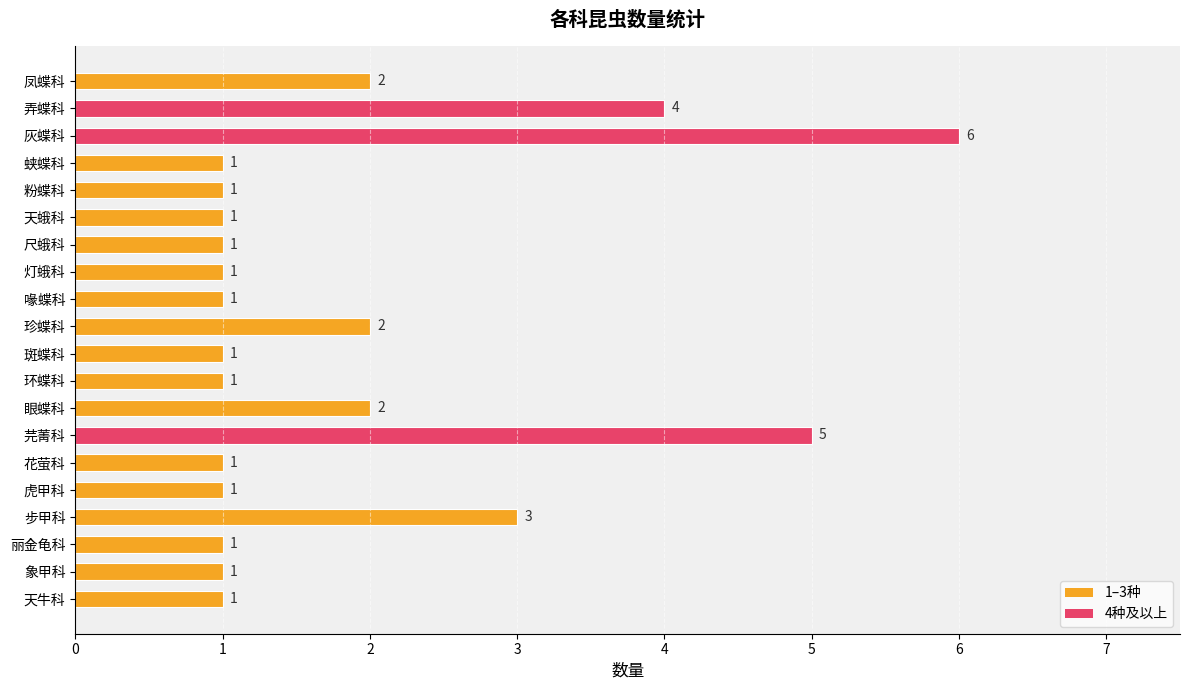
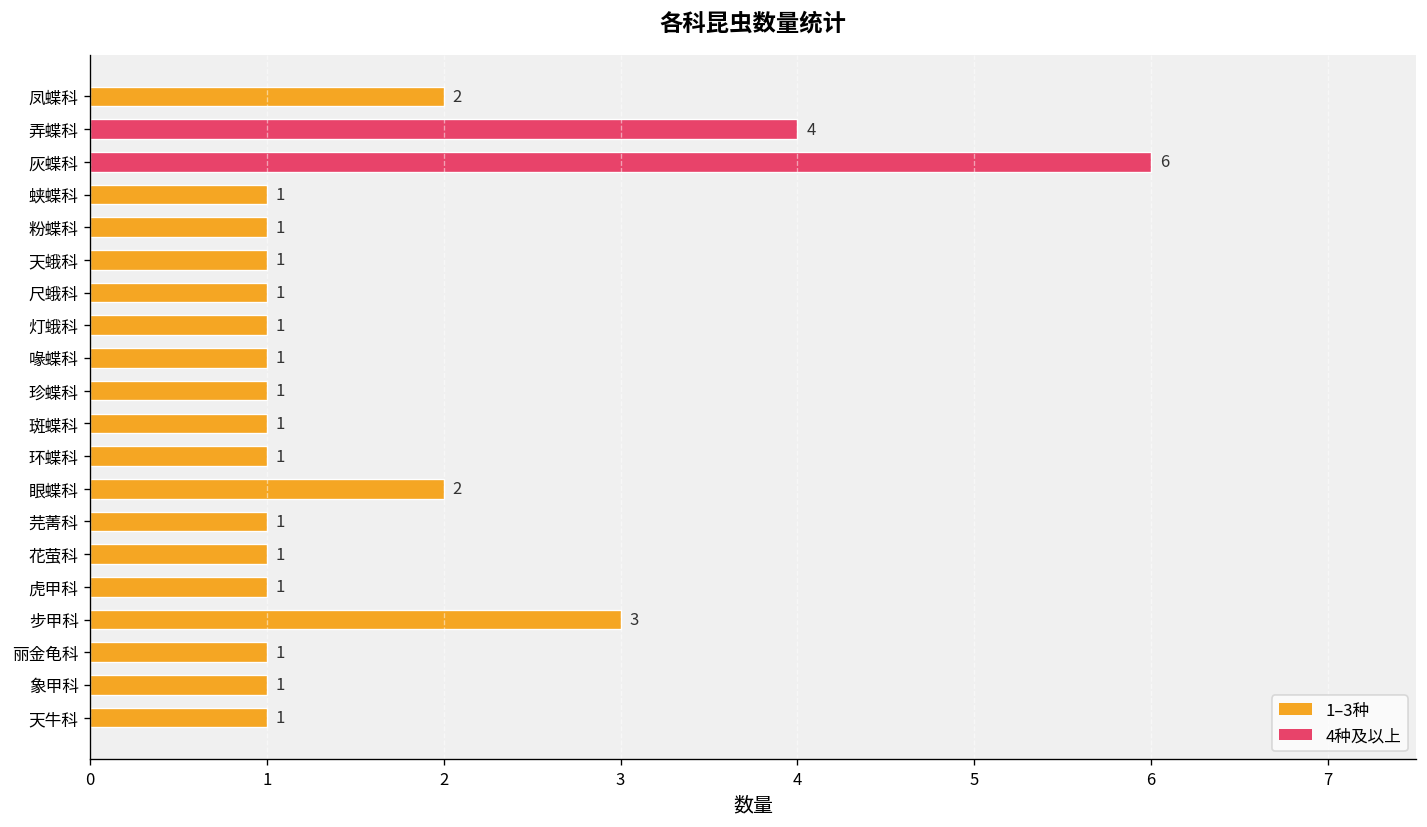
珍蝶科: 2 -> 1
芫菁科: 5 -> 1
